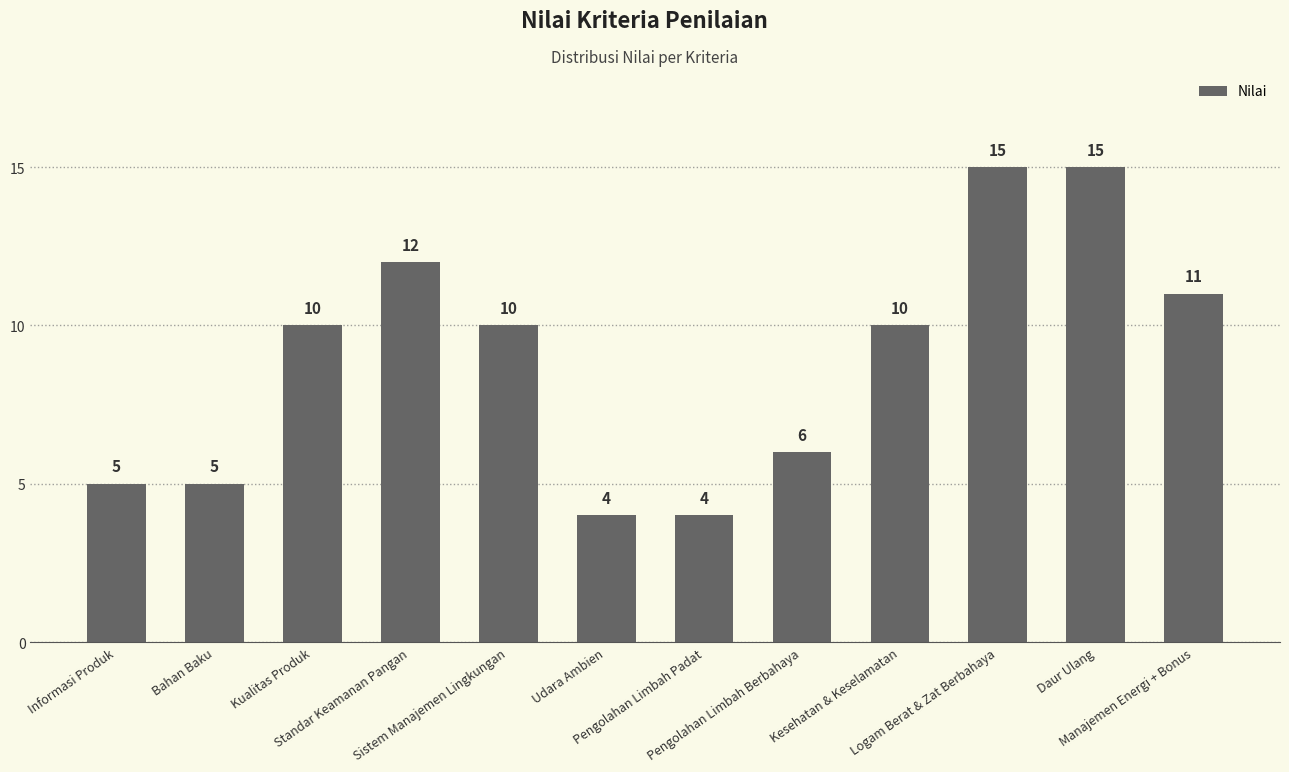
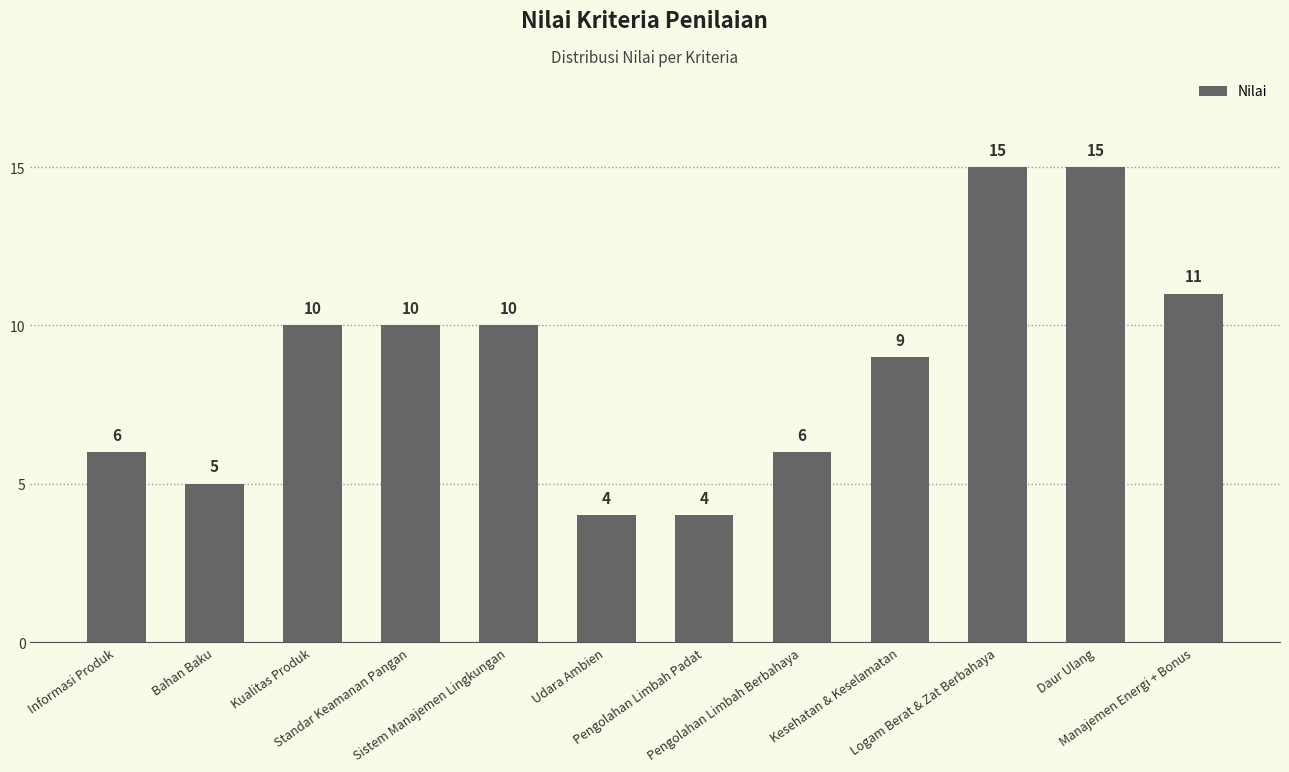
Informasi Produk: 5 -> 6
Standar Keamanan Pangan: 12 -> 10
Kesehatan & Keselamatan: 10 -> 9
